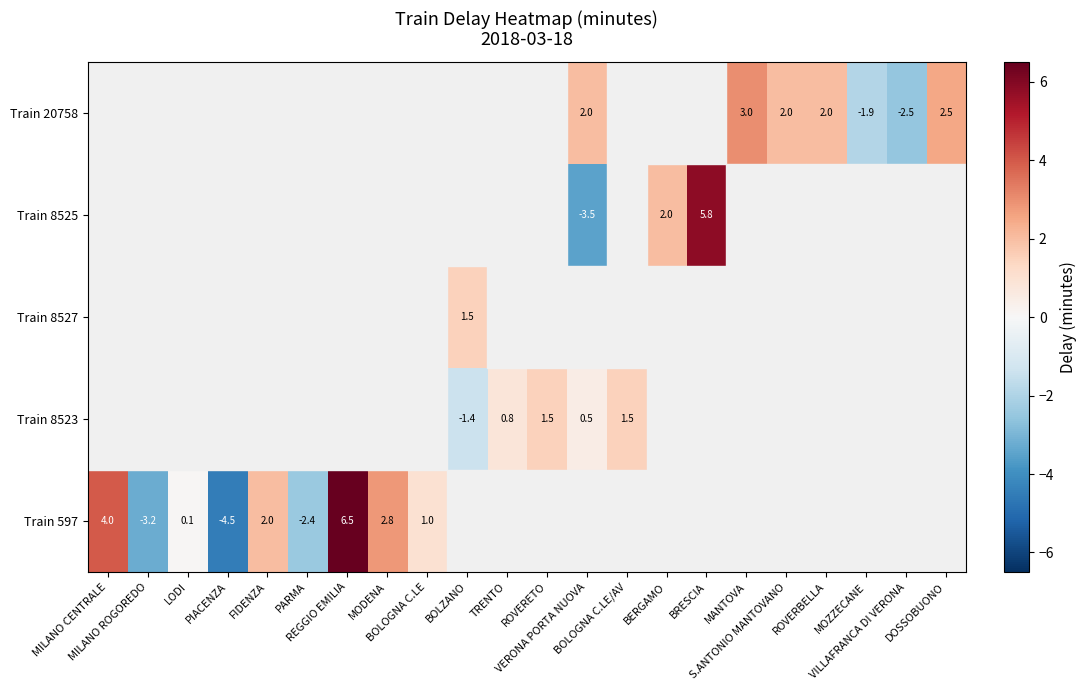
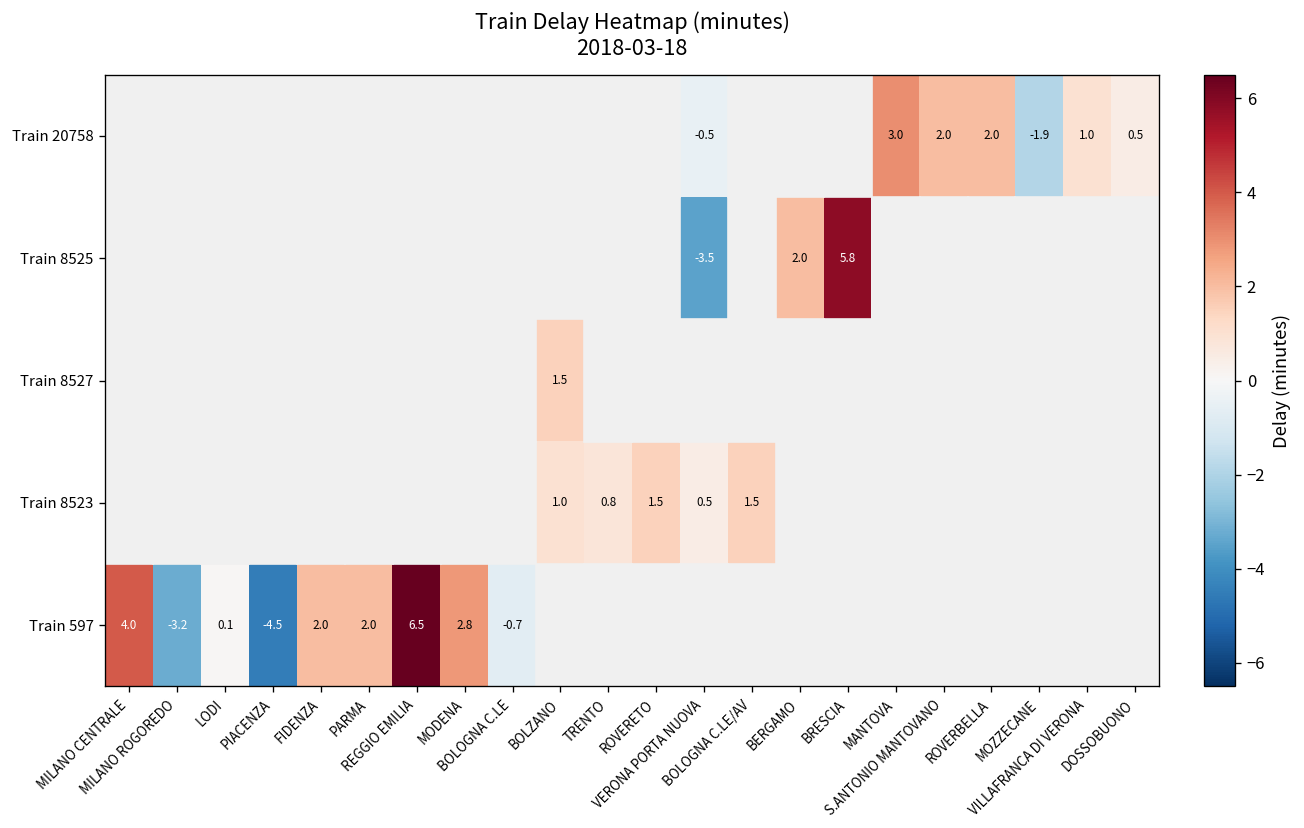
Train 20758, VERONA PORTA NUOVA: 2.0 -> -0.5
Train 20758, VILLAFRANCA DI VERONA: -2.5 -> 1.0
Train 20758, DOSSOBUONO: 2.5 -> 0.5
Train 8523, BOLZANO: -1.4 -> 1.0
Train 597, PARMA: -2.4 -> 2.0
Train 597, BOLOGNA C.LE: 1.0 -> -0.7
